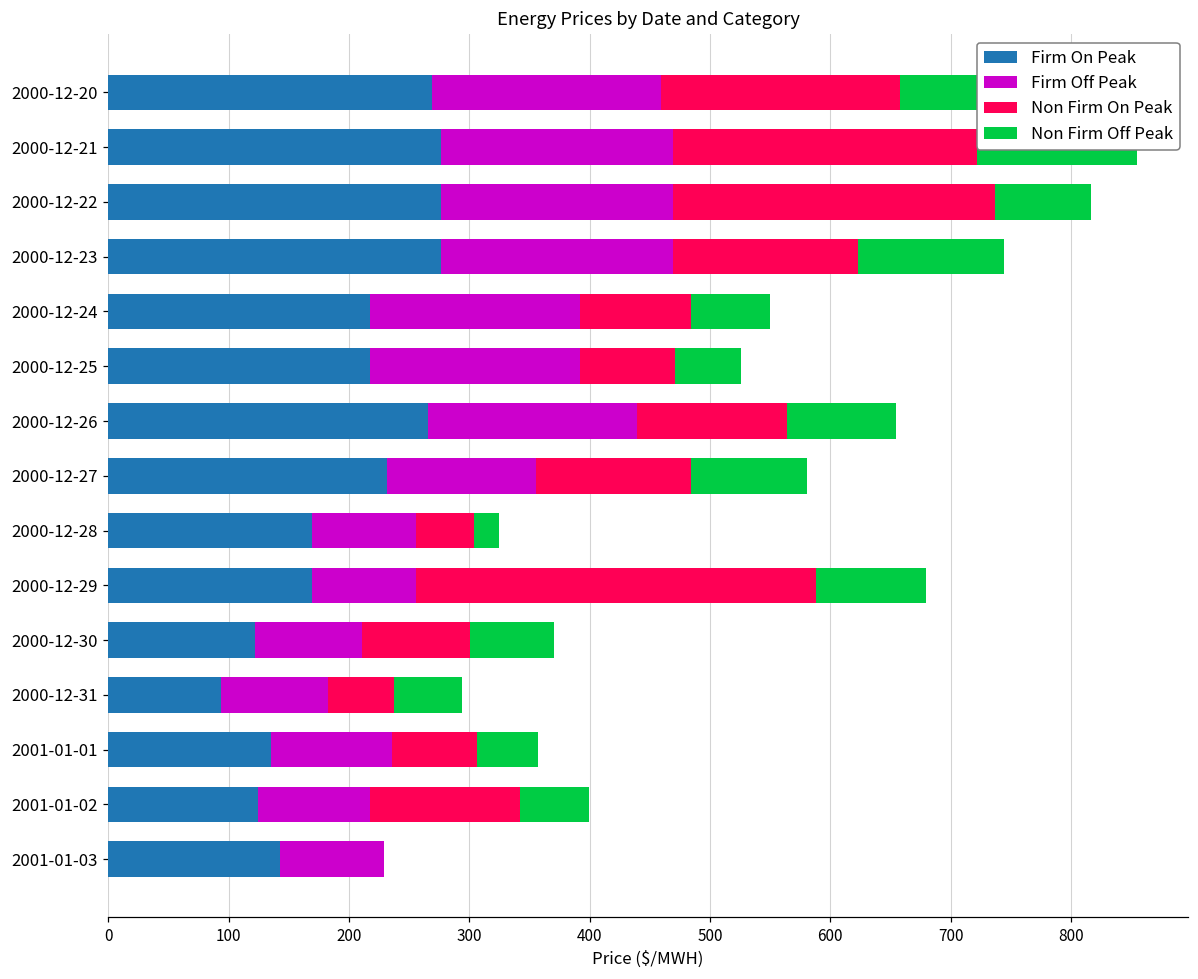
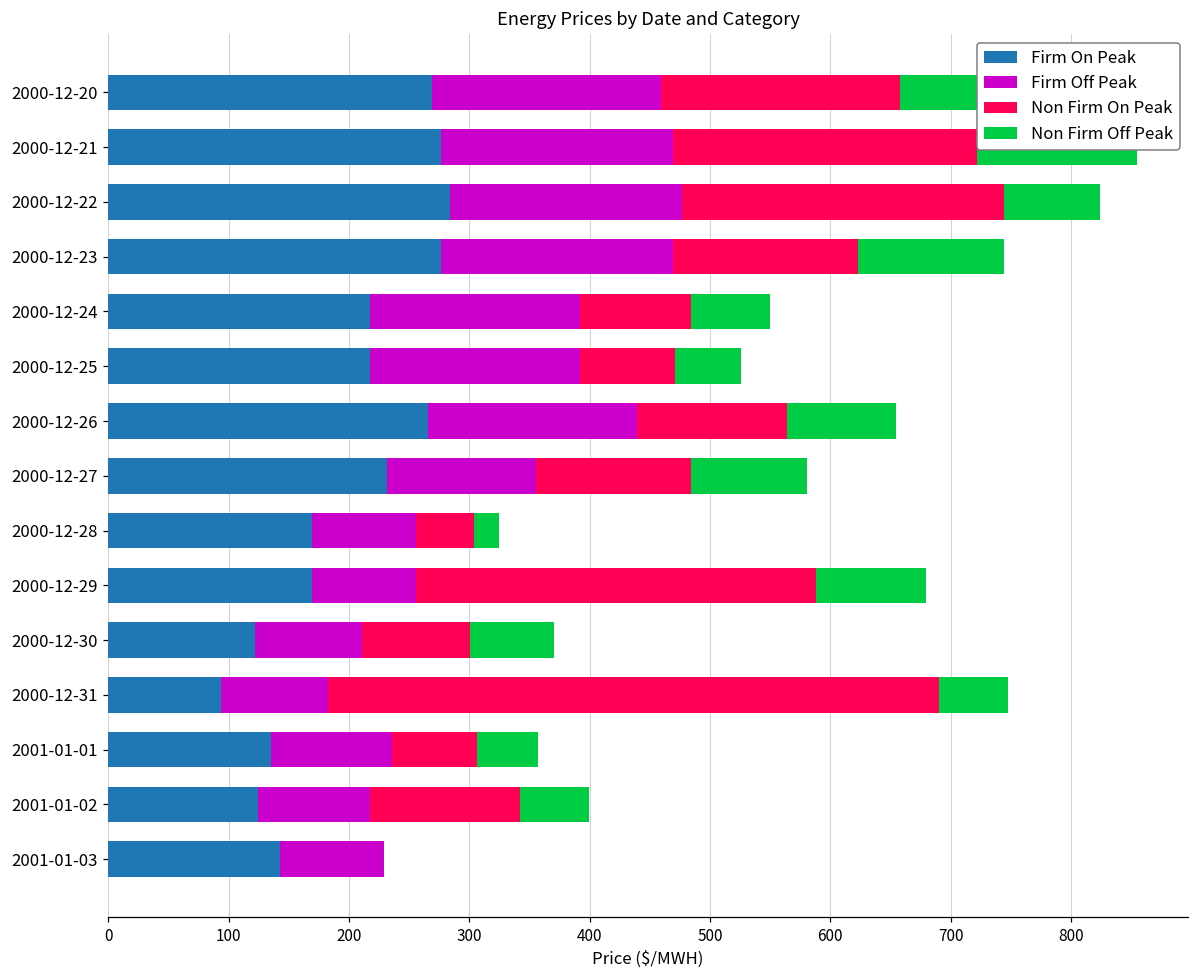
Firm On Peak, 2000-12-22: 277 -> 284
Non Firm On Peak, 2000-12-31: 55 -> 508
